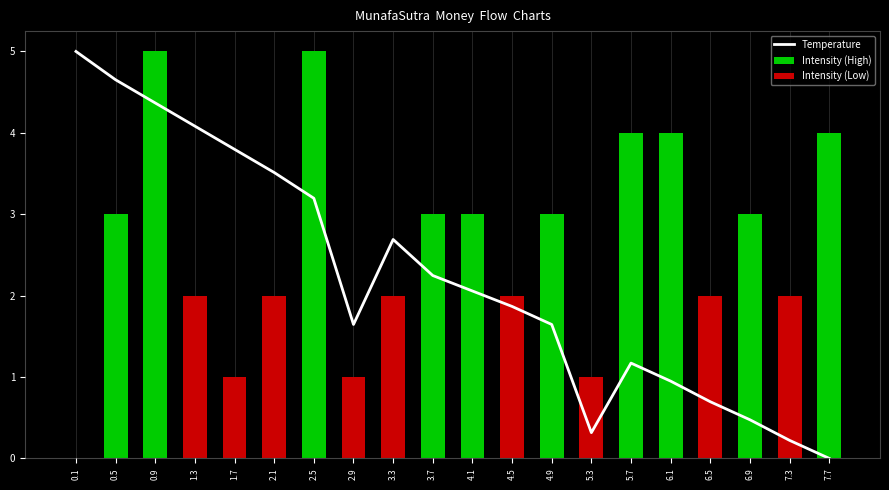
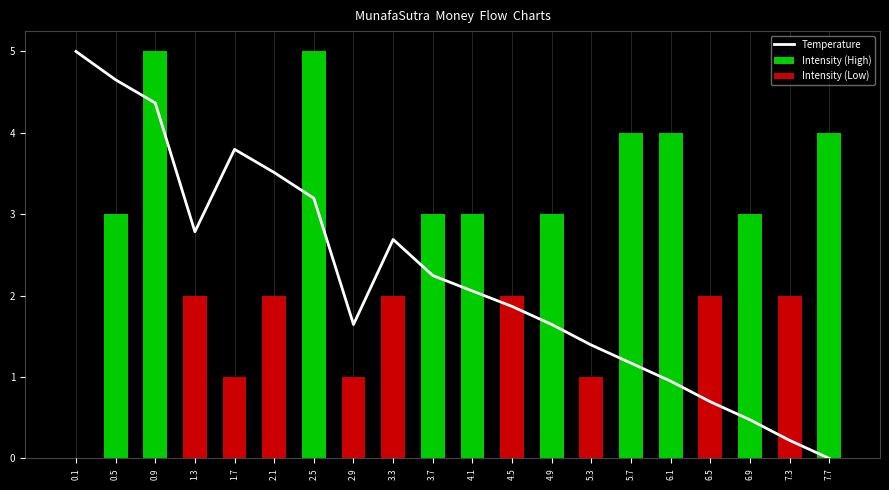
Temperature, 1.3: 4.1 -> 2.8
Temperature, 5.3: 0.3 -> 1.4
